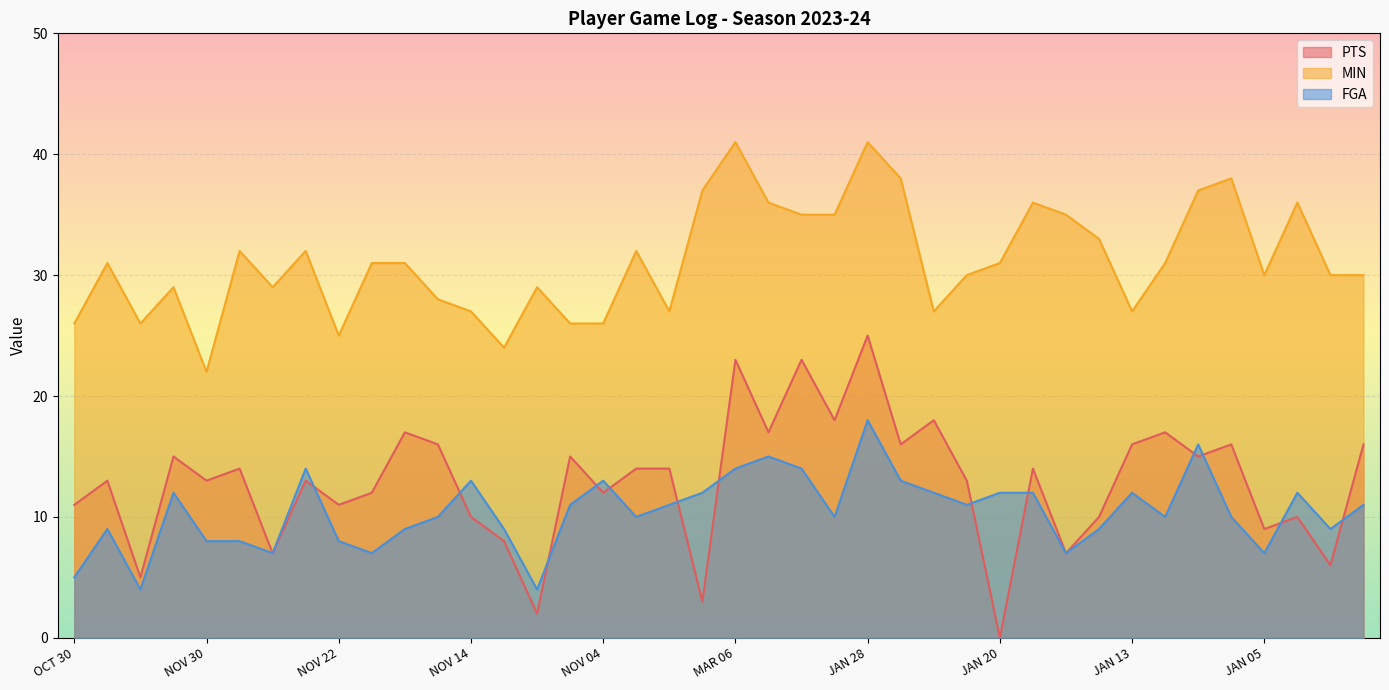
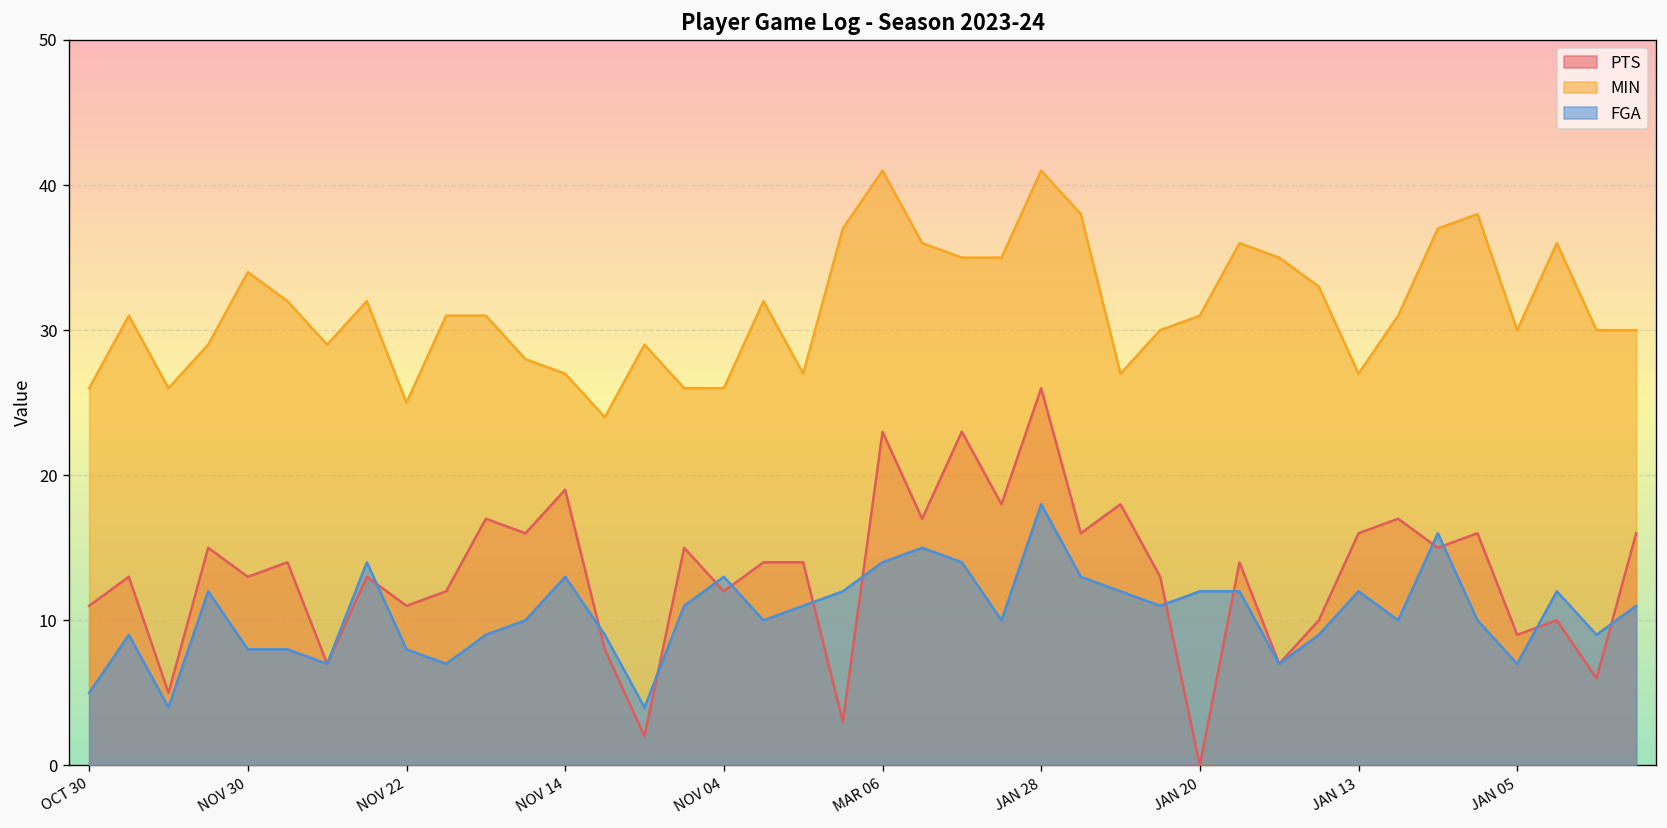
MIN, NOV 30: 22 -> 34
PTS, NOV 14: 10 -> 19
PTS, JAN 28: 25 -> 26
